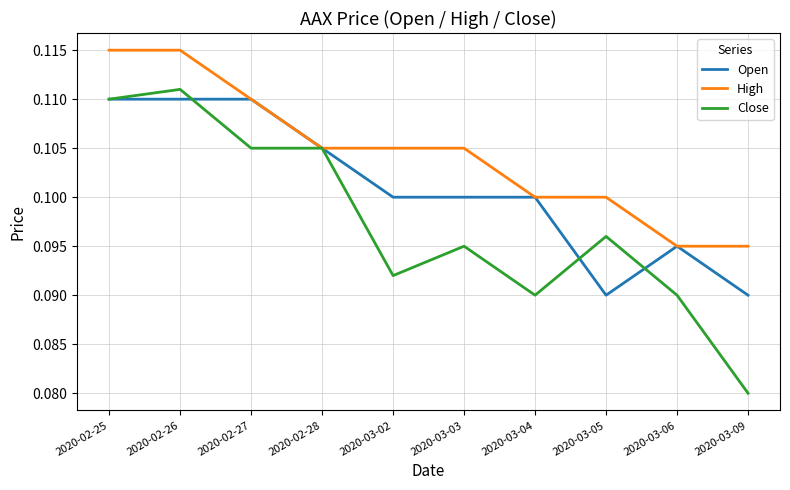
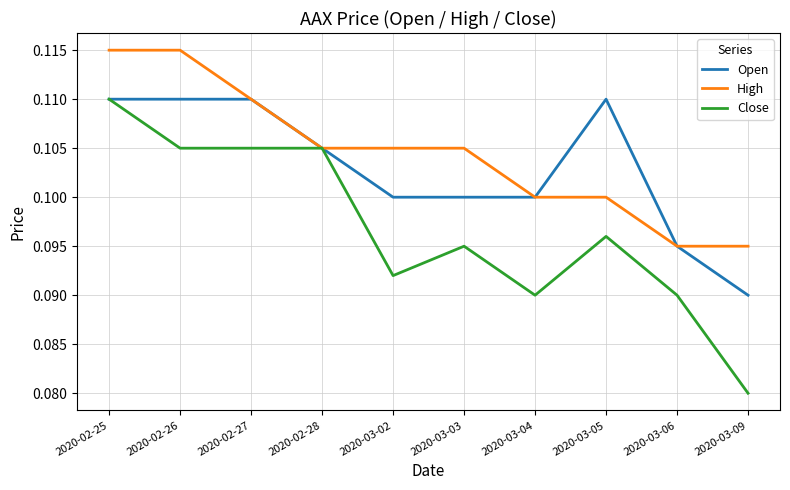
Close, 2020-02-26: 0.111 -> 0.105
Open, 2020-03-05: 0.09 -> 0.11
